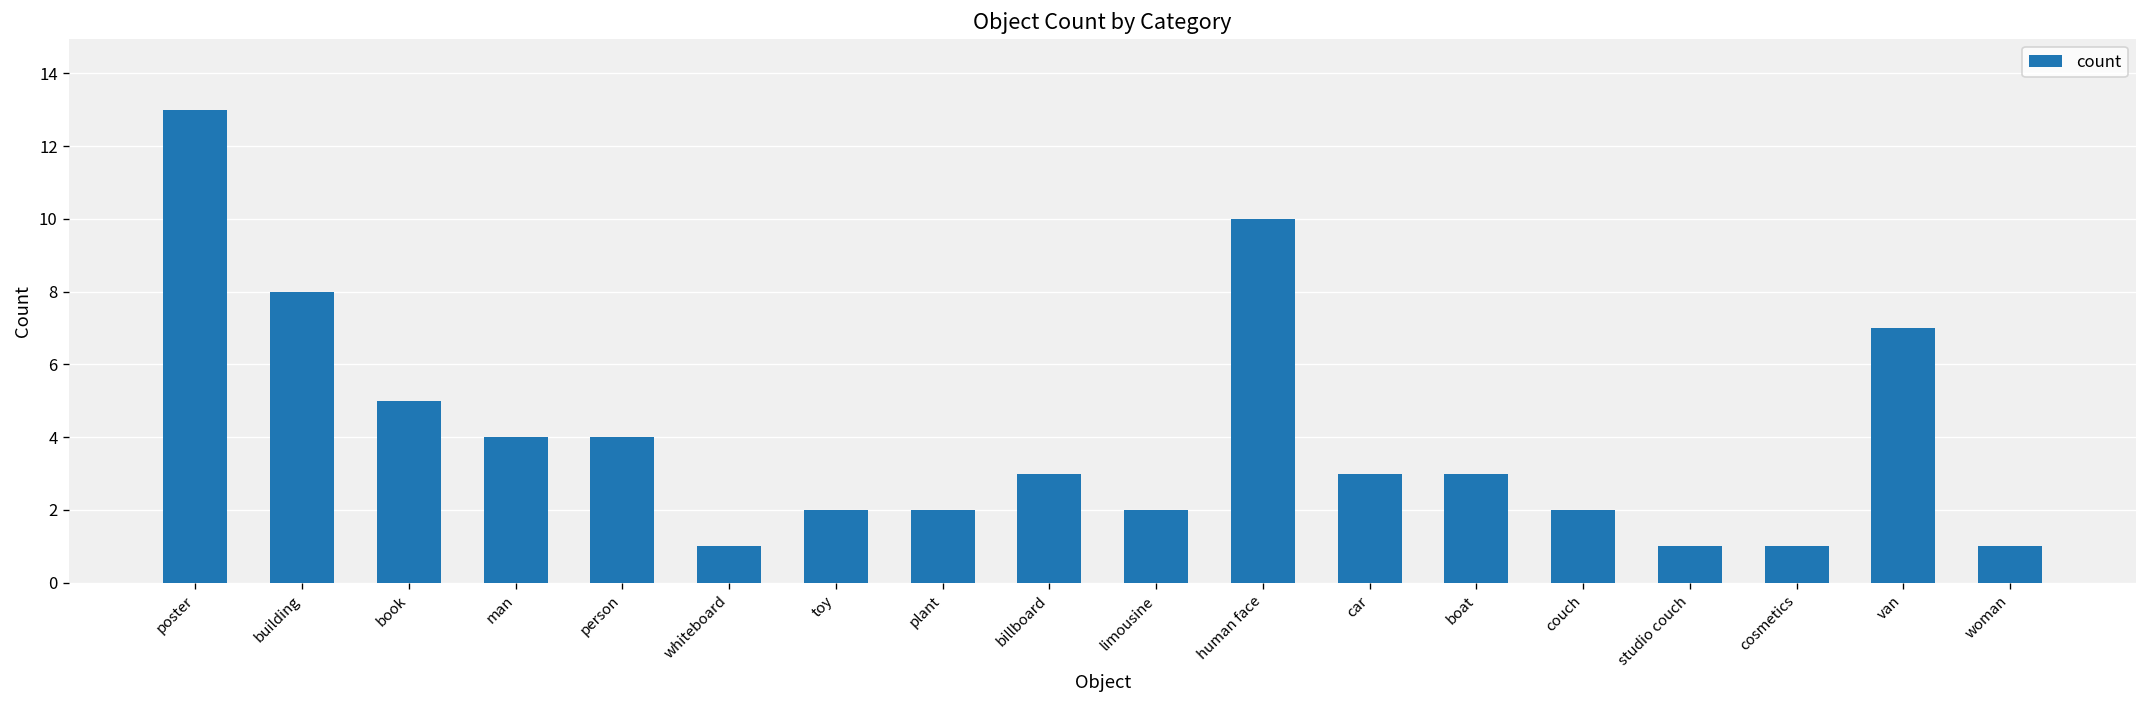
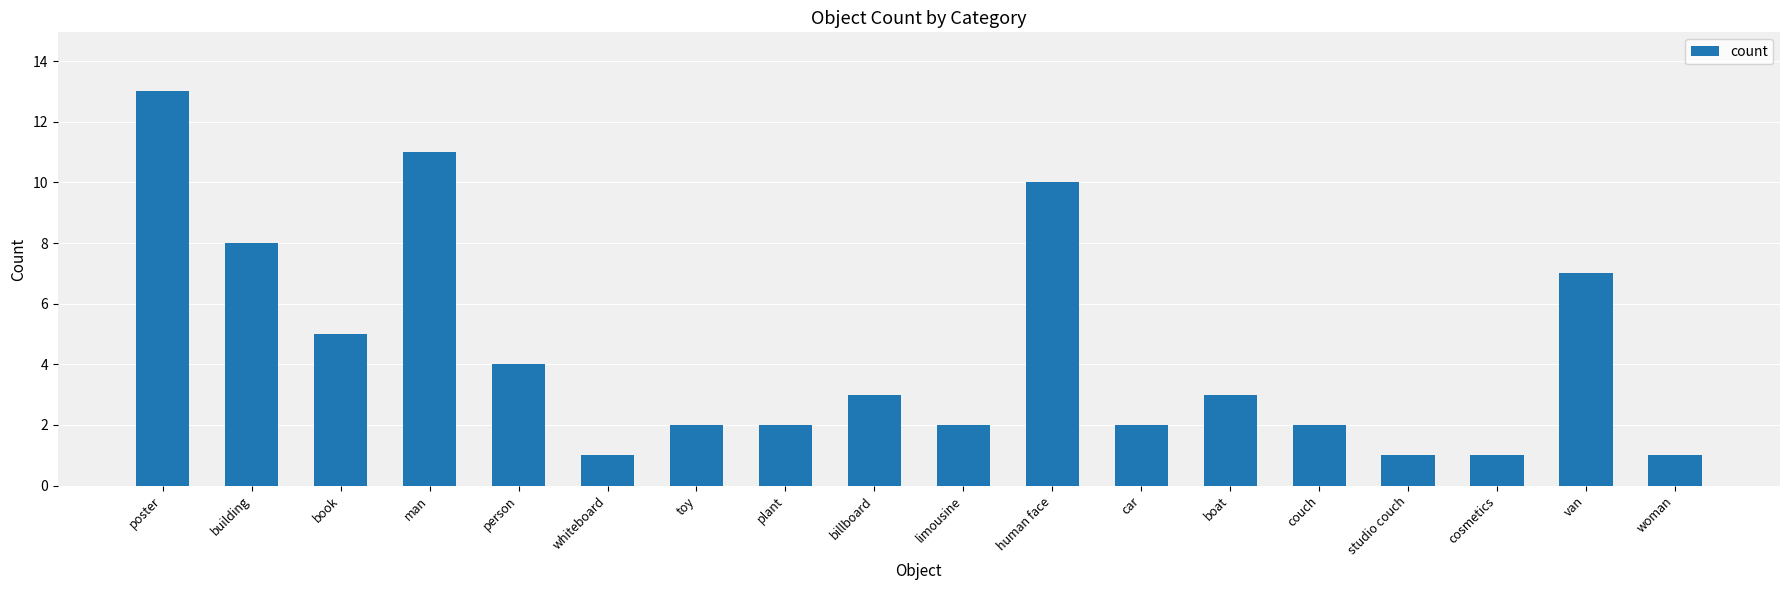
man: 4 -> 11
car: 3 -> 2
